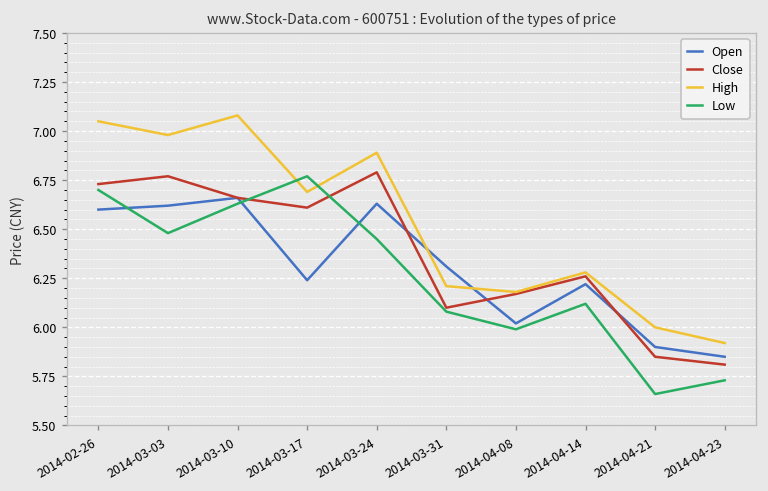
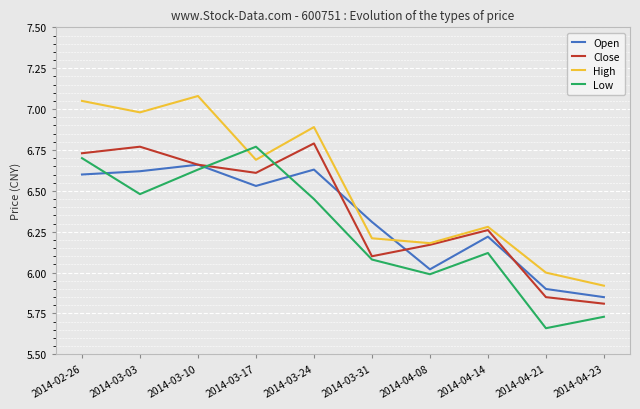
Open, 2014-03-17: 6.24 -> 6.53
